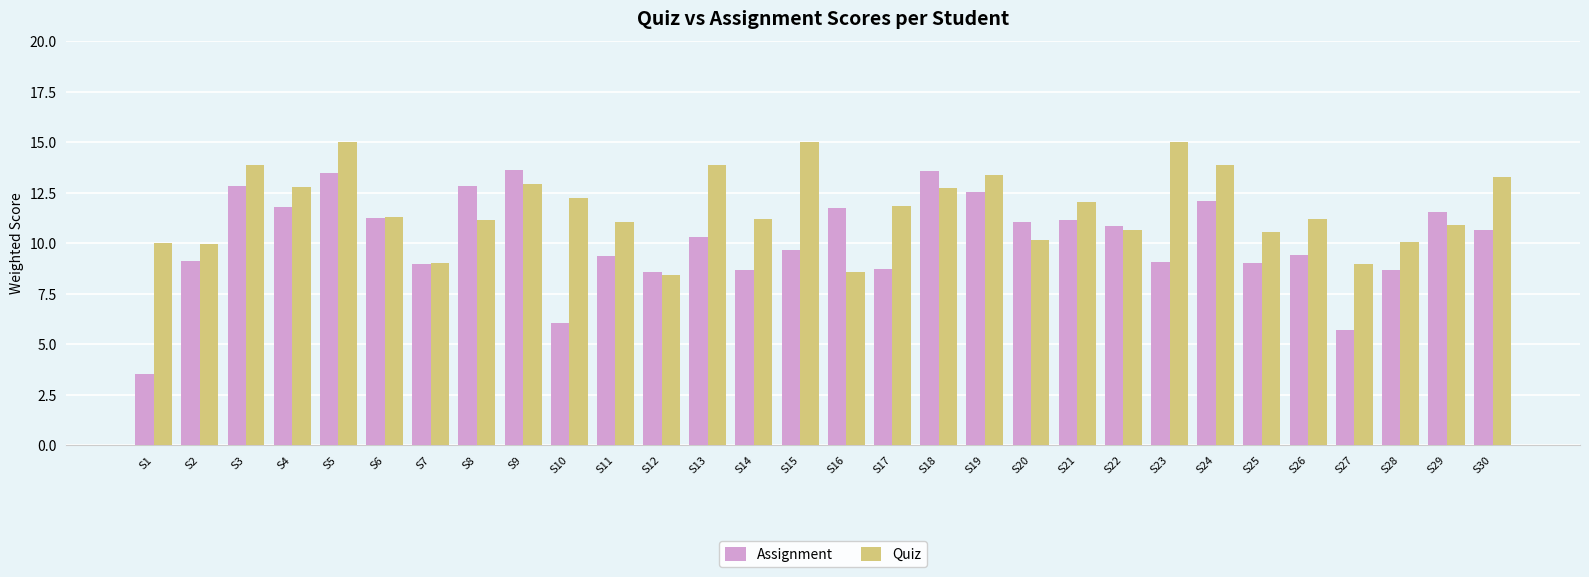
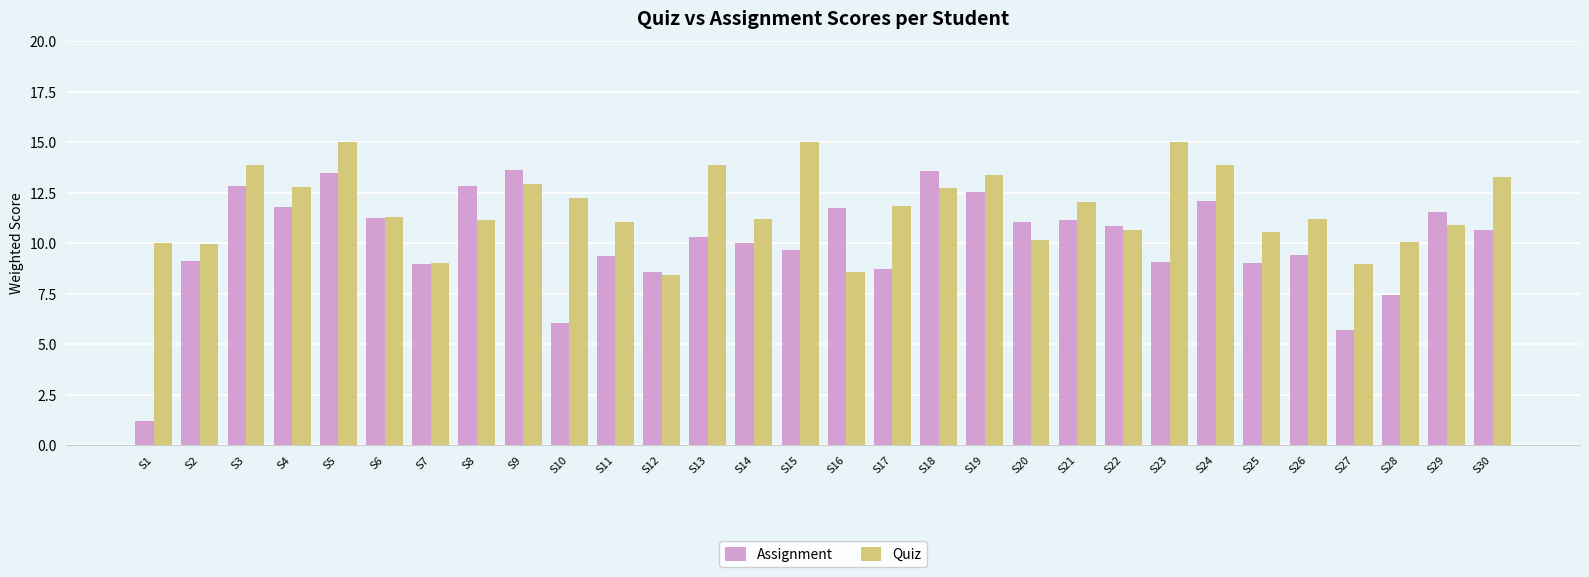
Assignment, S1: 3.5 -> 1.2
Assignment, S14: 8.7 -> 10.0
Assignment, S28: 8.7 -> 7.4
